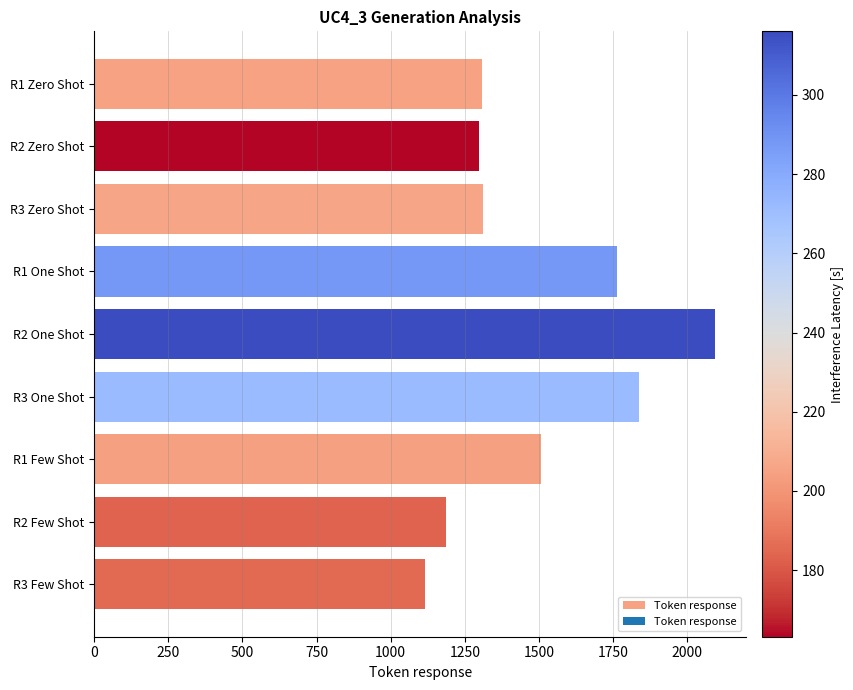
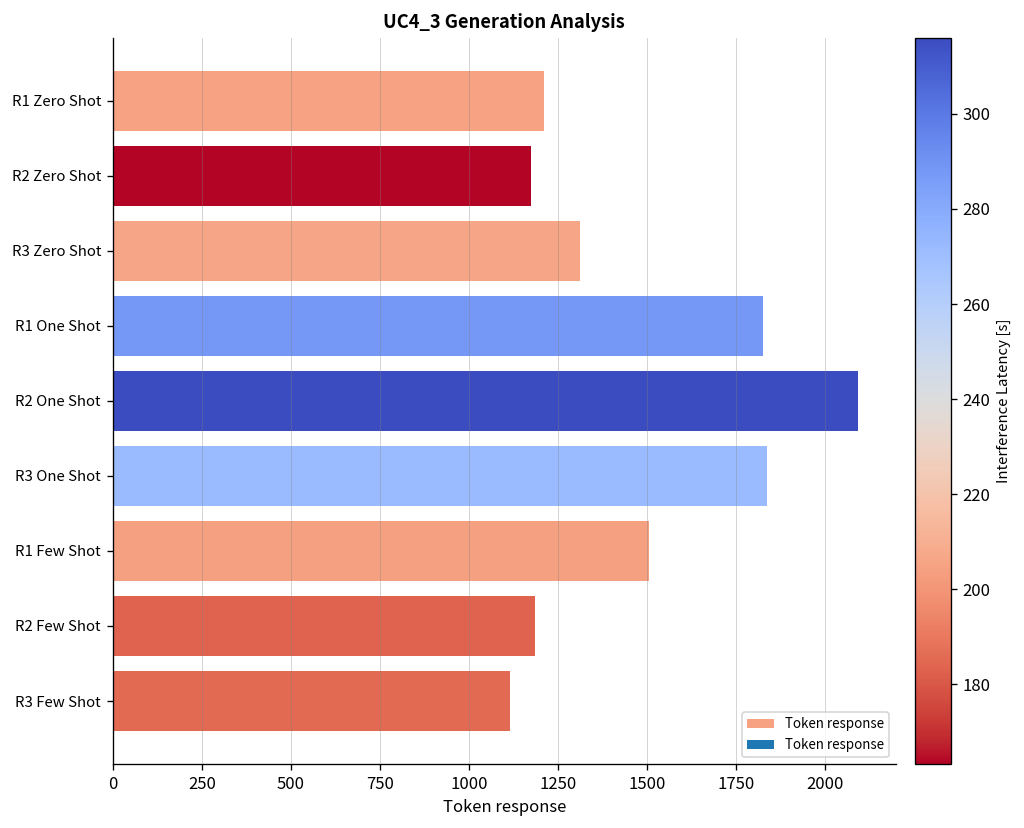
R1 Zero Shot: 1310 -> 1210
R2 Zero Shot: 1300 -> 1170
R1 One Shot: 1760 -> 1830
